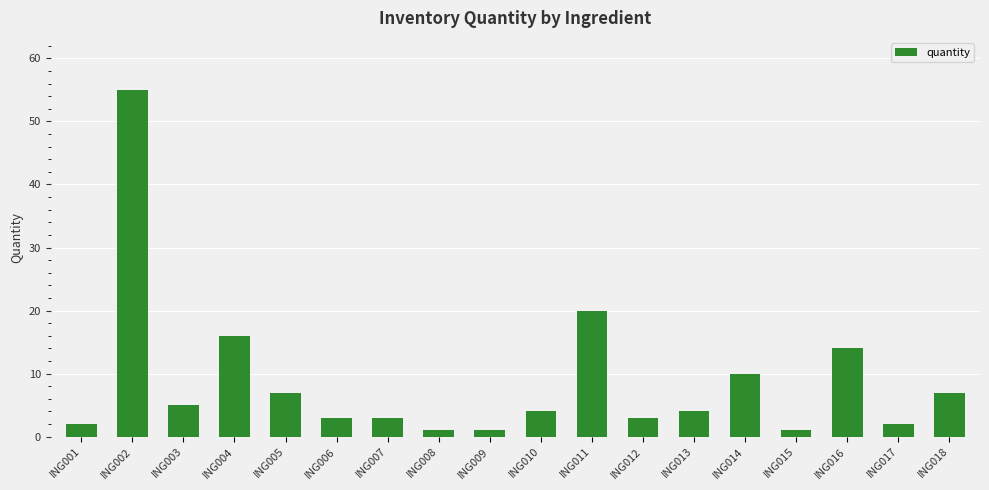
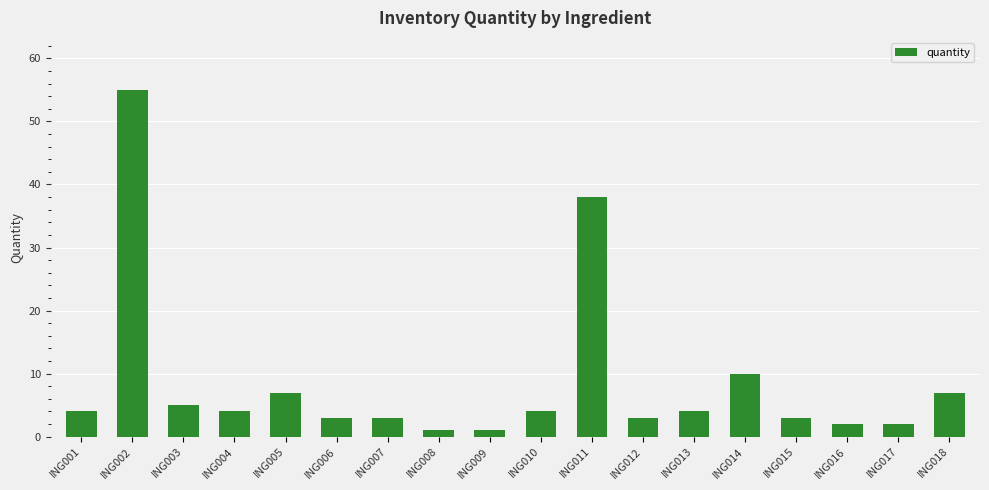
ING001: 2 -> 4
ING004: 16 -> 4
ING011: 20 -> 38
ING015: 1 -> 3
ING016: 14 -> 2
